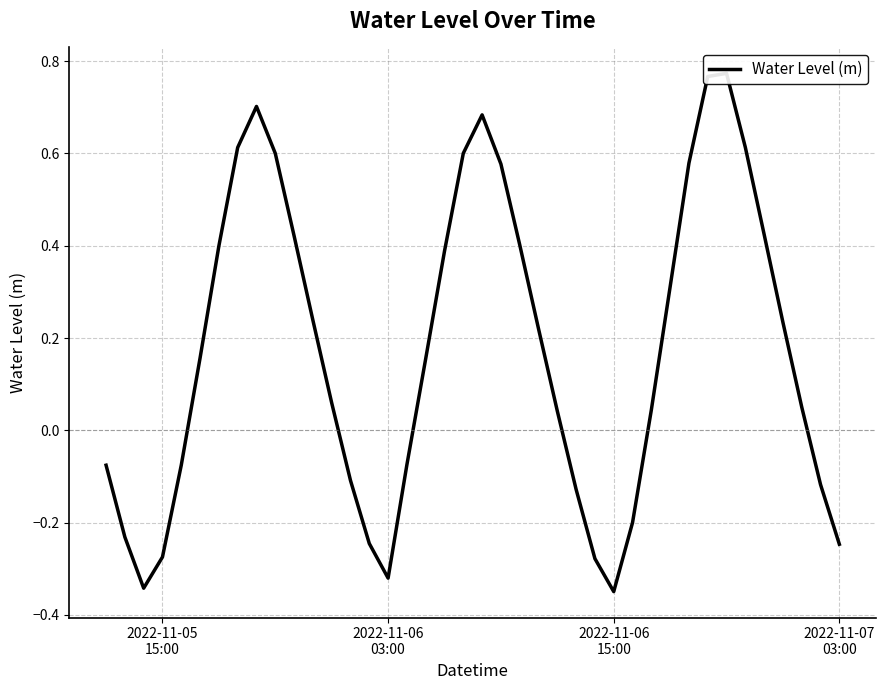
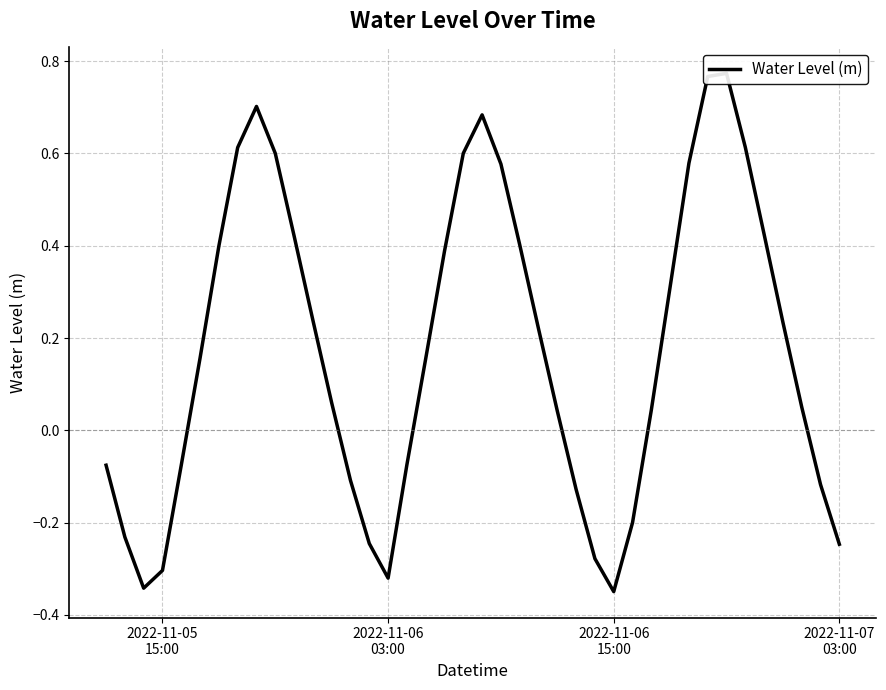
2022-11-05 15:00: -0.27 -> -0.30
